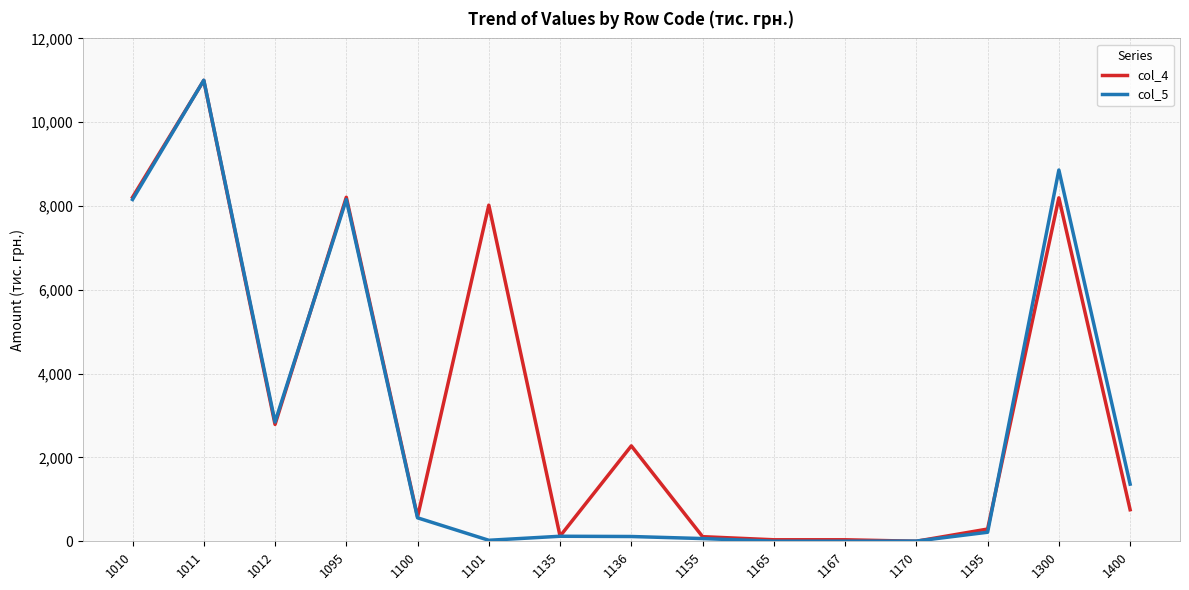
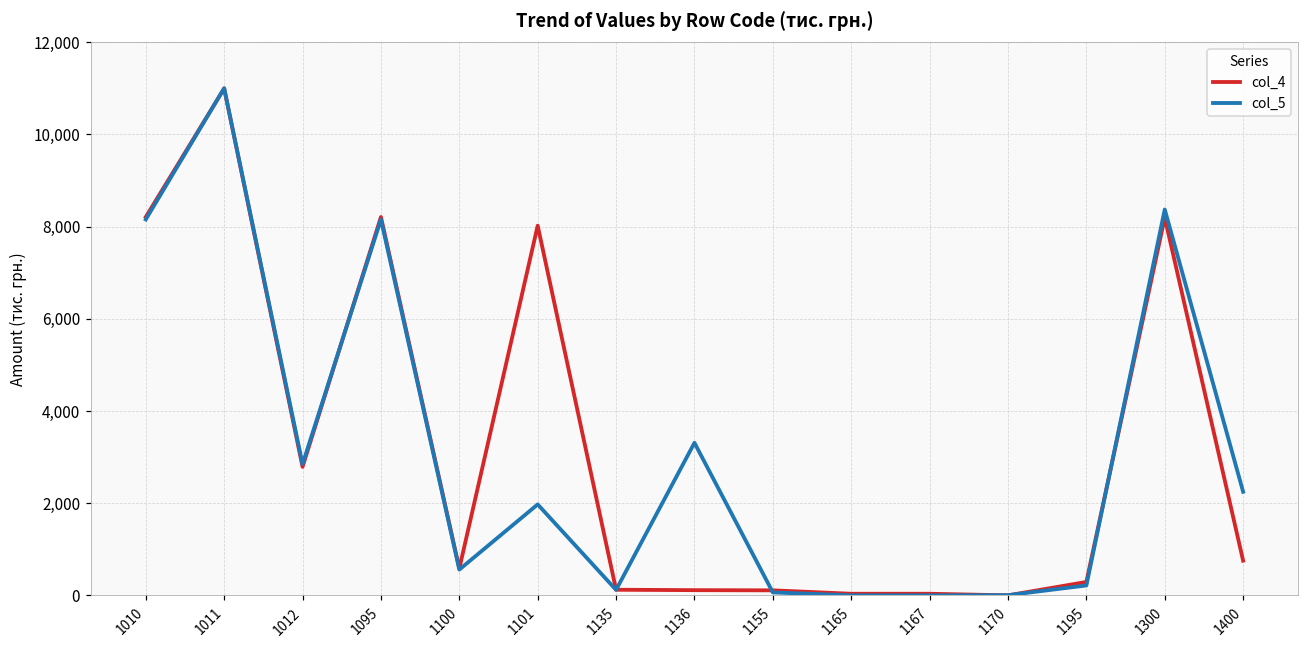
col_5, 1101: 0 -> 2,000
col_4, 1136: 2,300 -> 100
col_5, 1136: 100 -> 3,300
col_5, 1300: 8,900 -> 8,400
col_5, 1400: 1,400 -> 2,200
